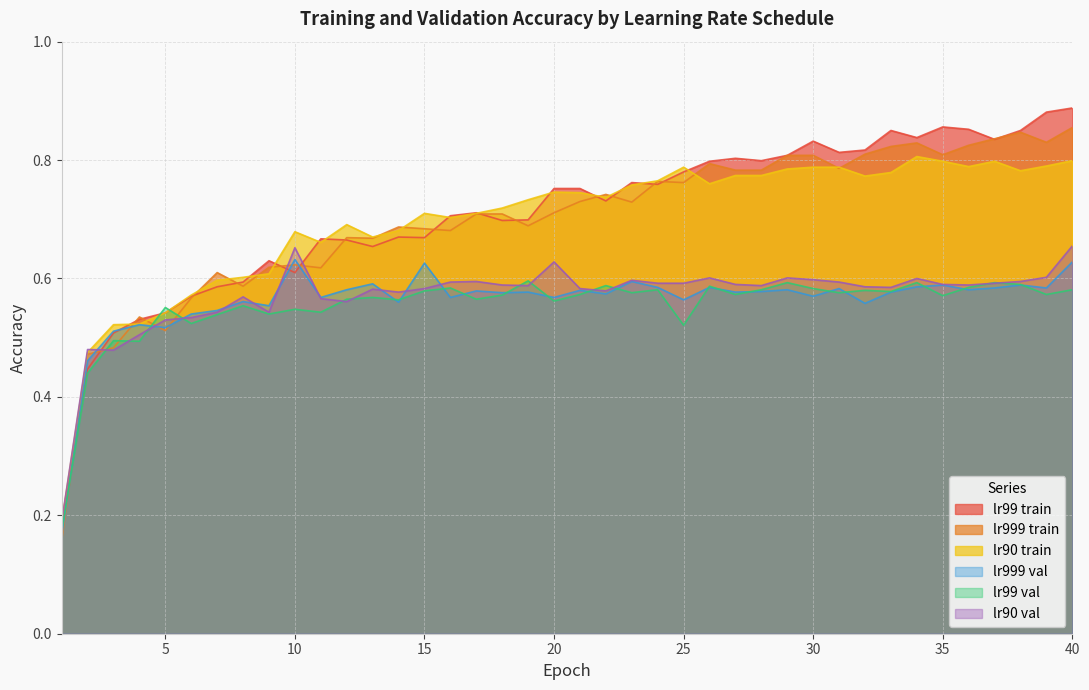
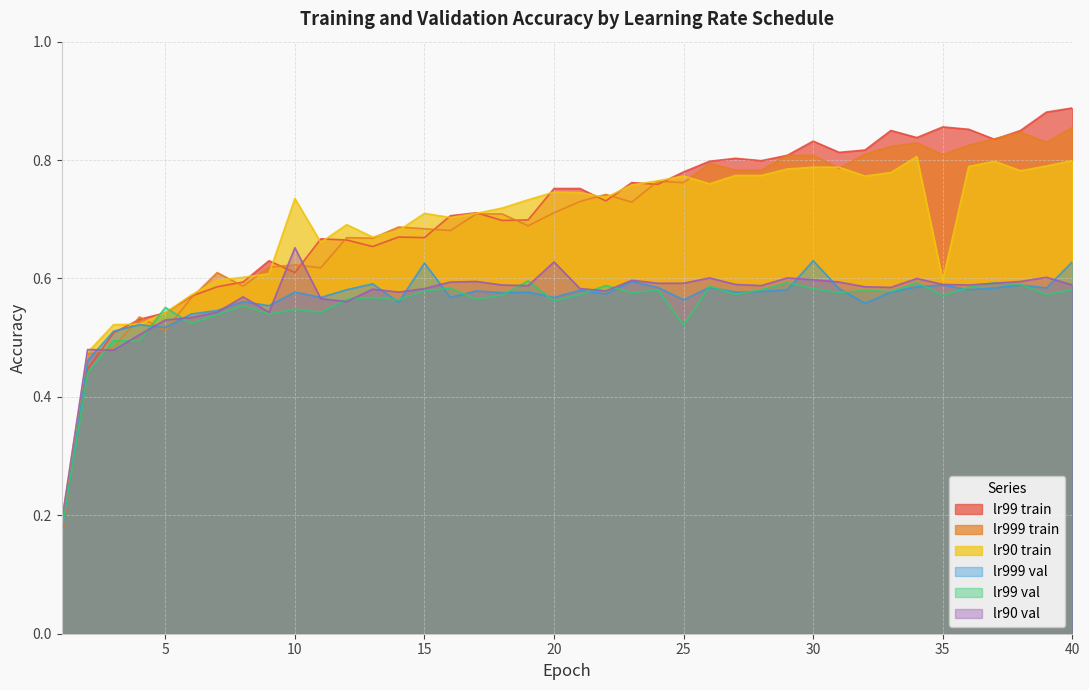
lr90 train, 10: 0.68 -> 0.74
lr999 val, 10: 0.63 -> 0.58
lr90 train, 25: 0.79 -> 0.77
lr999 val, 30: 0.57 -> 0.63
lr90 train, 35: 0.80 -> 0.60
lr90 val, 40: 0.66 -> 0.59
